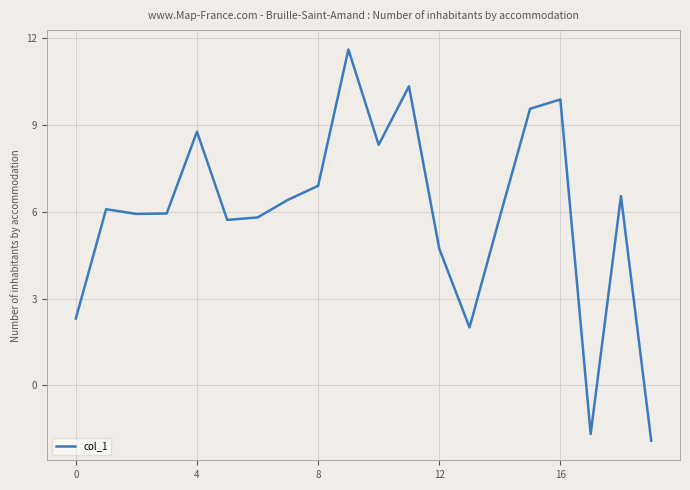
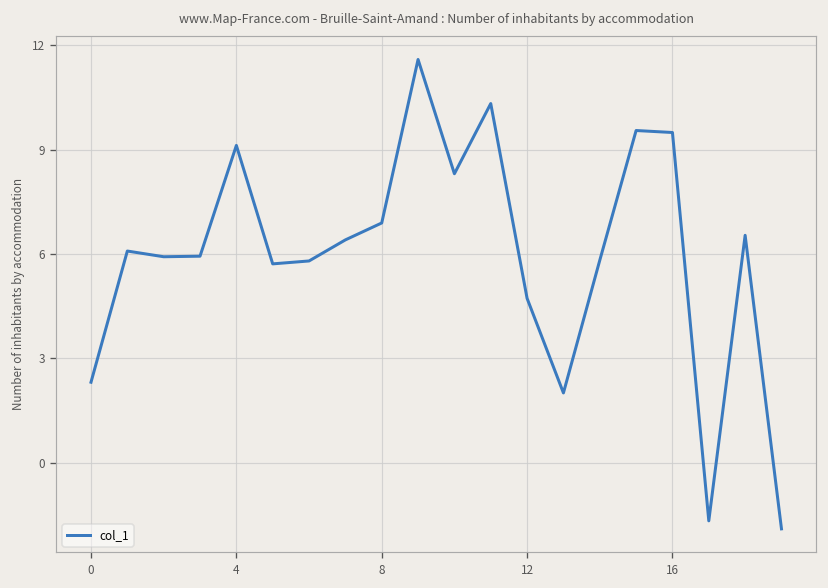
4: 8.8 -> 9.1
16: 9.9 -> 9.5
